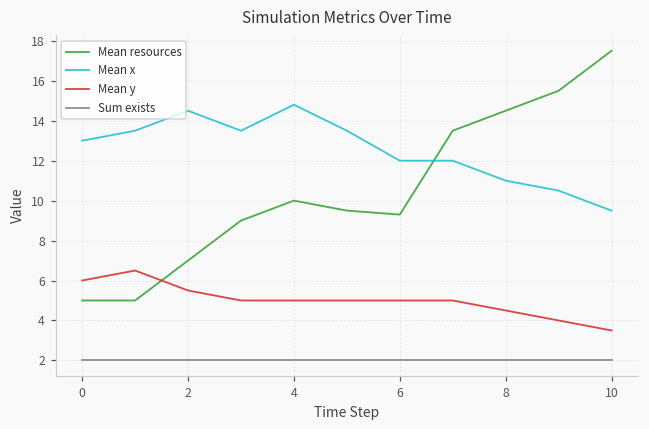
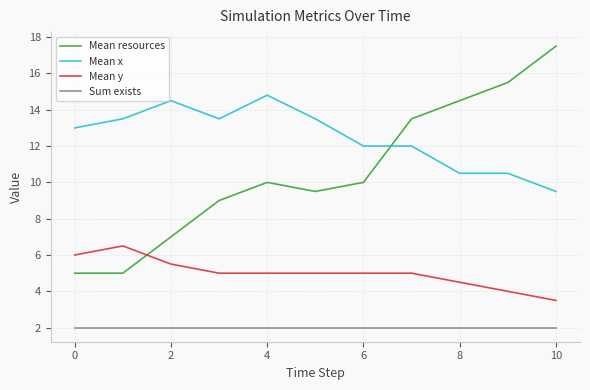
Mean resources, 6: 9.3 -> 10.0
Mean x, 8: 11.0 -> 10.5
